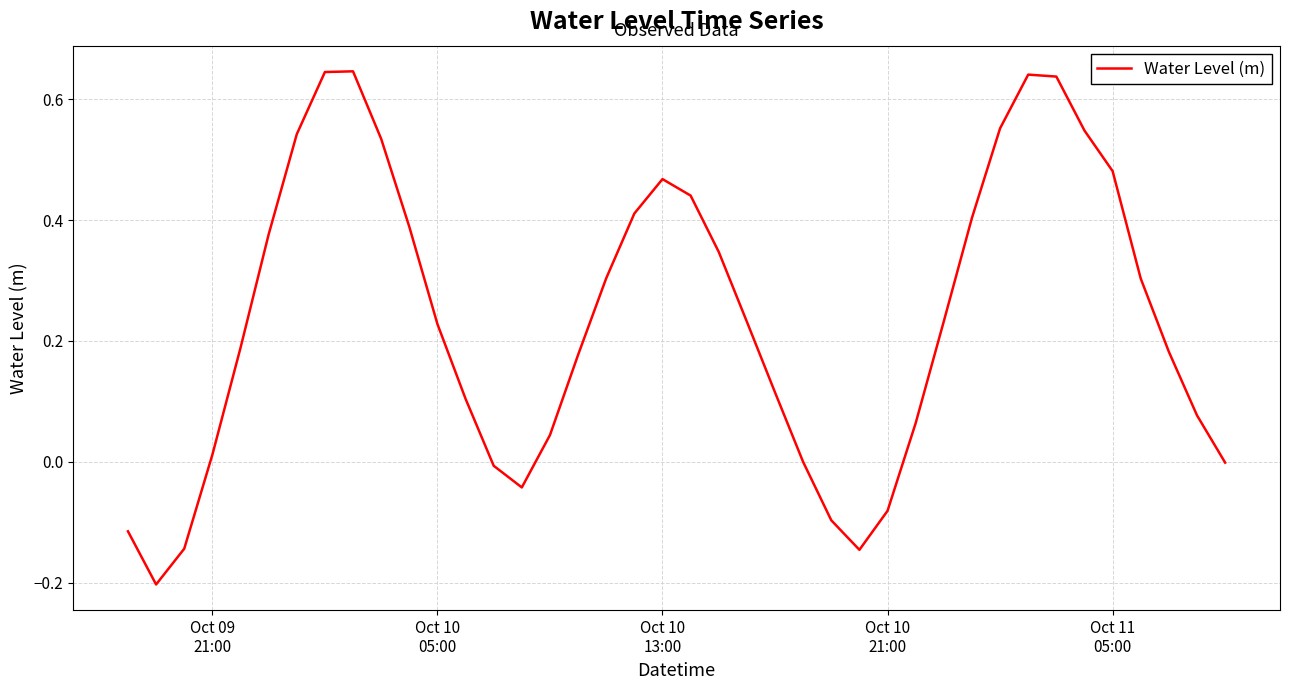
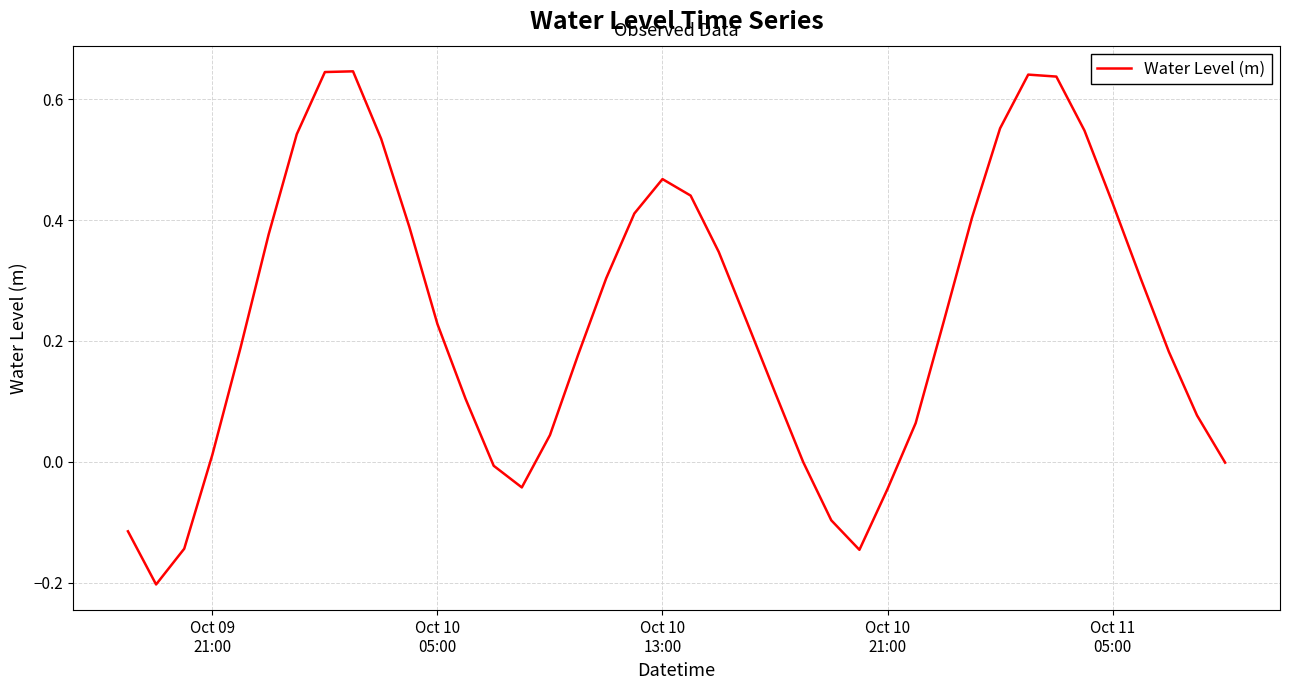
Oct 10 21:00: -0.08 -> -0.05
Oct 11 05:00: 0.48 -> 0.43
